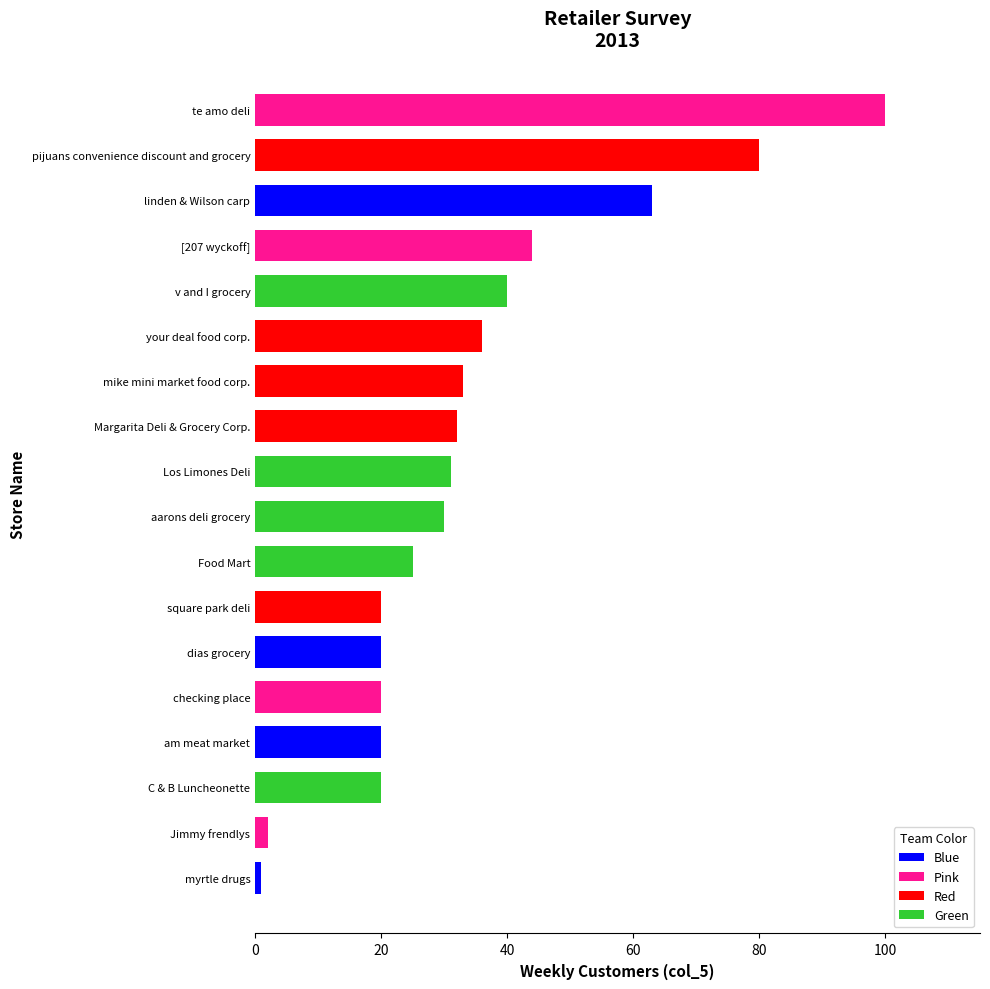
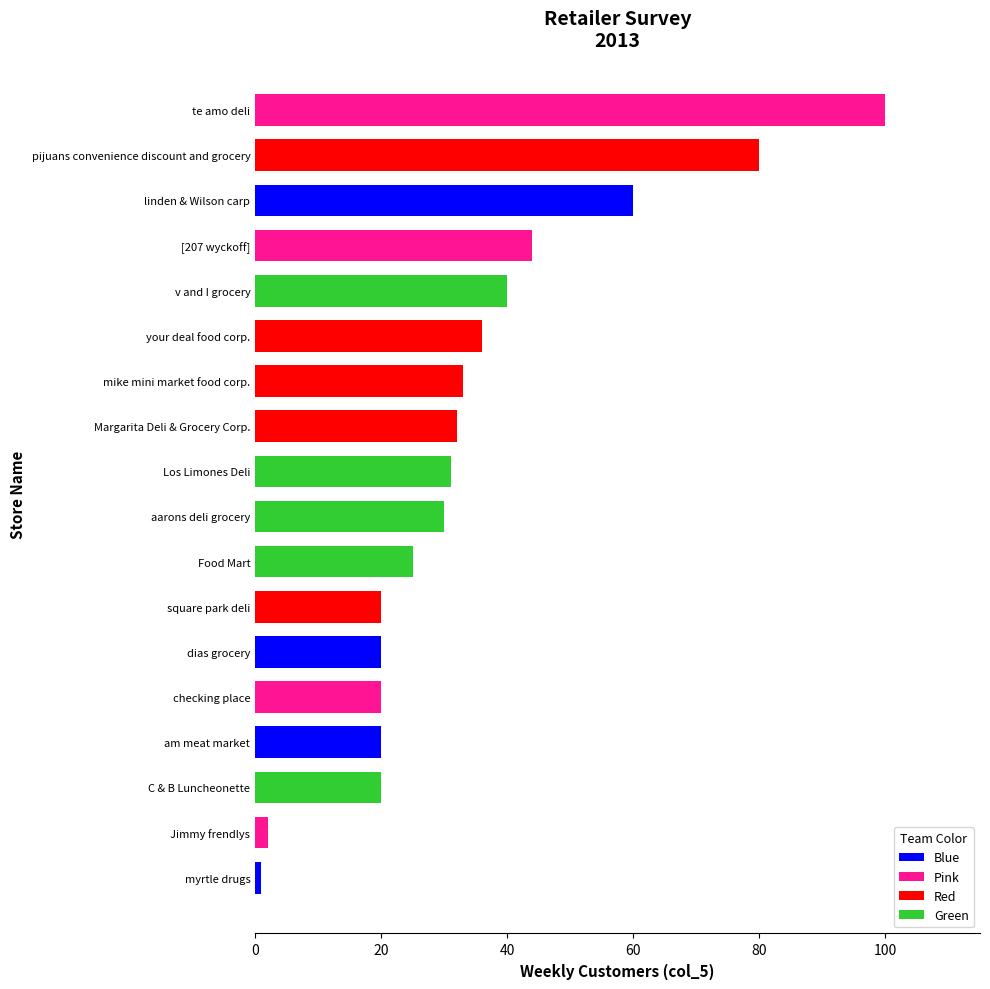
linden & Wilson carp: 63 -> 60
